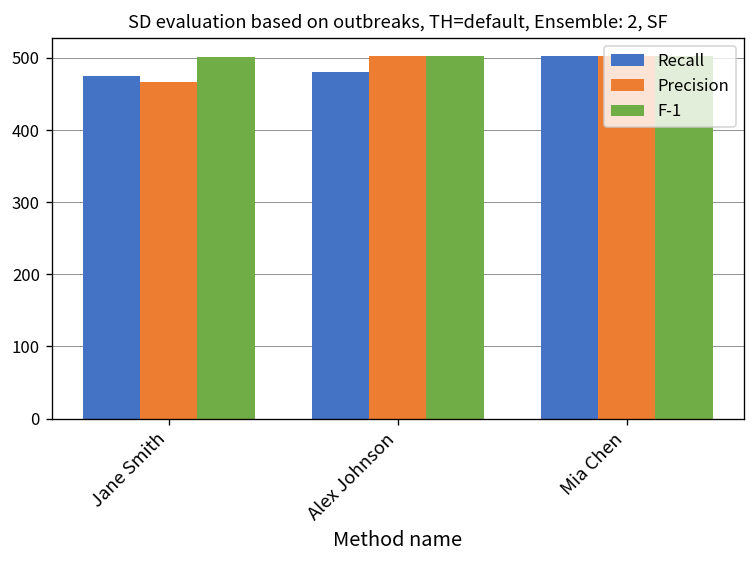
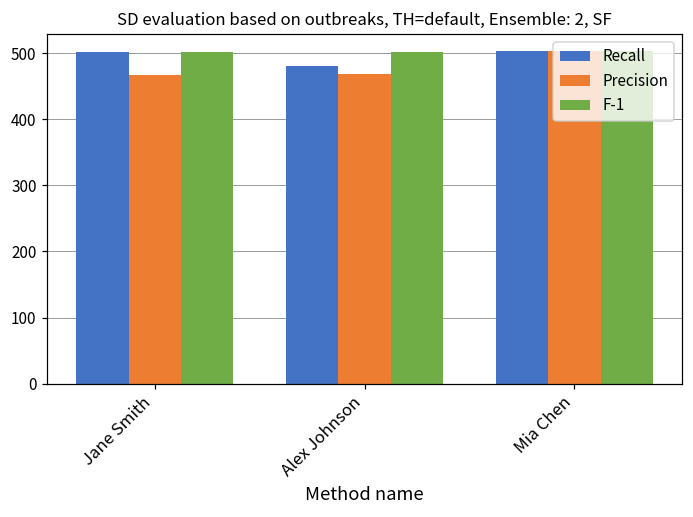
Recall, Jane Smith: 480 -> 500
Precision, Alex Johnson: 500 -> 470
